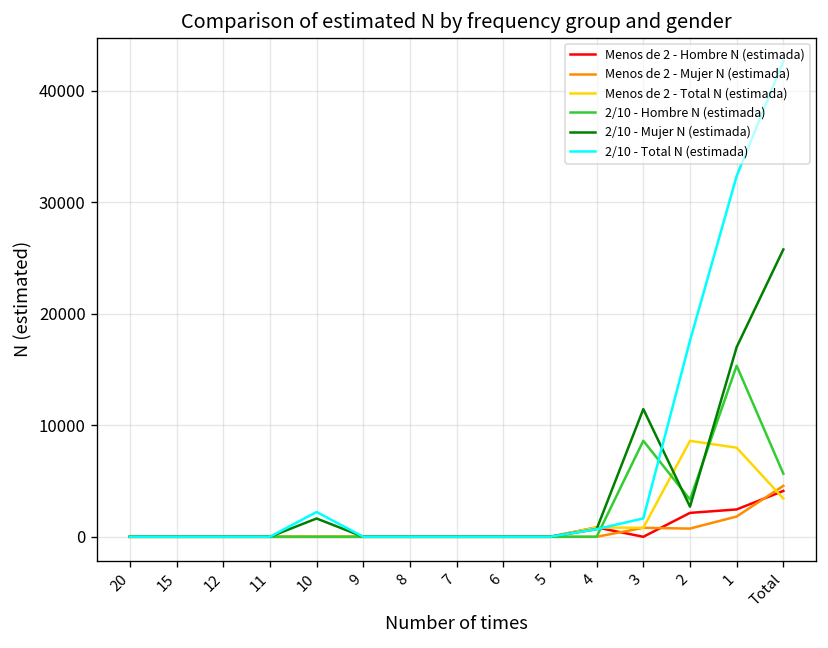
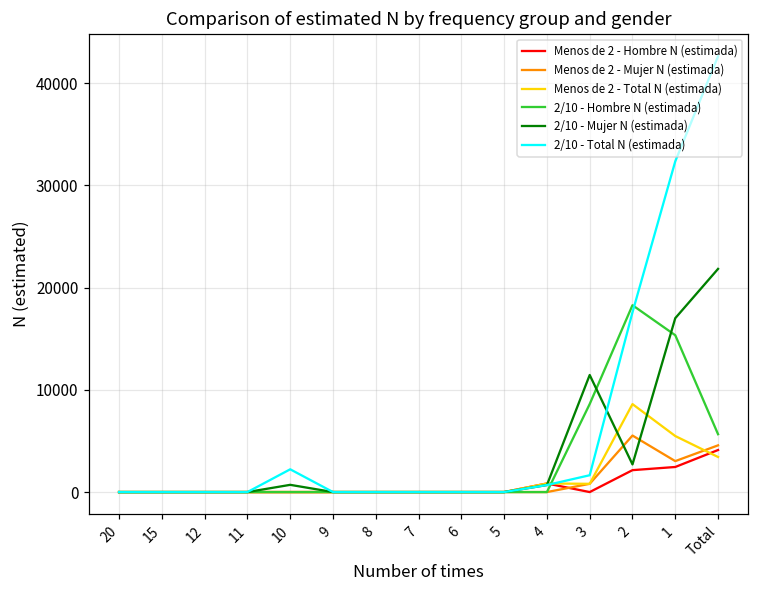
2/10 - Mujer N (estimada), 10: 2000 -> 1000
Menos de 2 - Mujer N (estimada), 2: 1000 -> 6000
2/10 - Hombre N (estimada), 2: 3000 -> 18000
Menos de 2 - Mujer N (estimada), 1: 2000 -> 3000
Menos de 2 - Total N (estimada), 1: 8000 -> 5000
2/10 - Mujer N (estimada), Total: 26000 -> 22000
